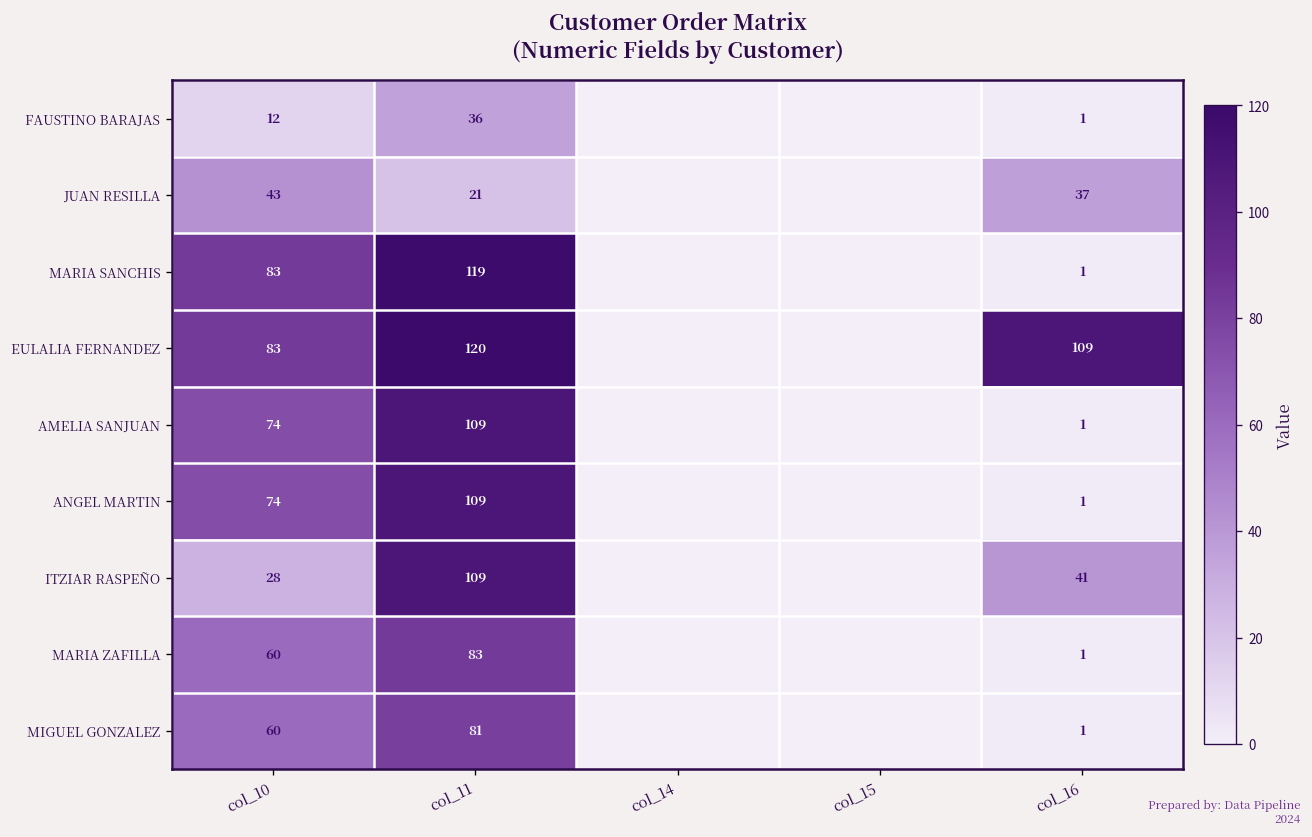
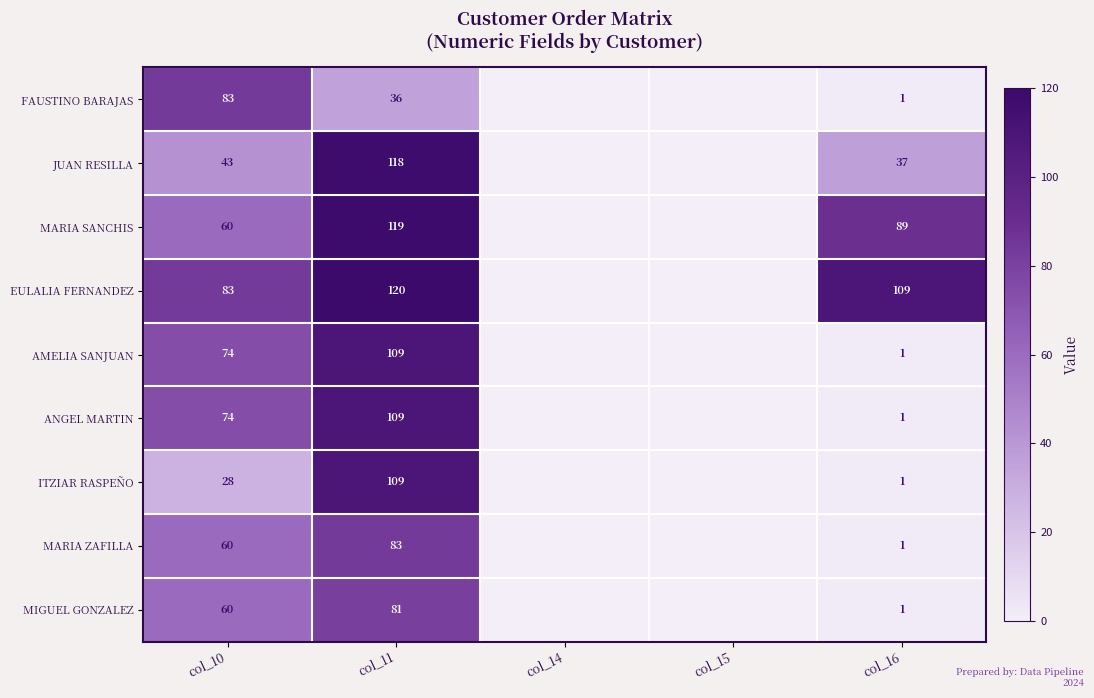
FAUSTINO BARAJAS, col_10: 12 -> 83
JUAN RESILLA, col_11: 21 -> 118
MARIA SANCHIS, col_10: 83 -> 60
MARIA SANCHIS, col_16: 1 -> 89
ITZIAR RASPEÑO, col_16: 41 -> 1
